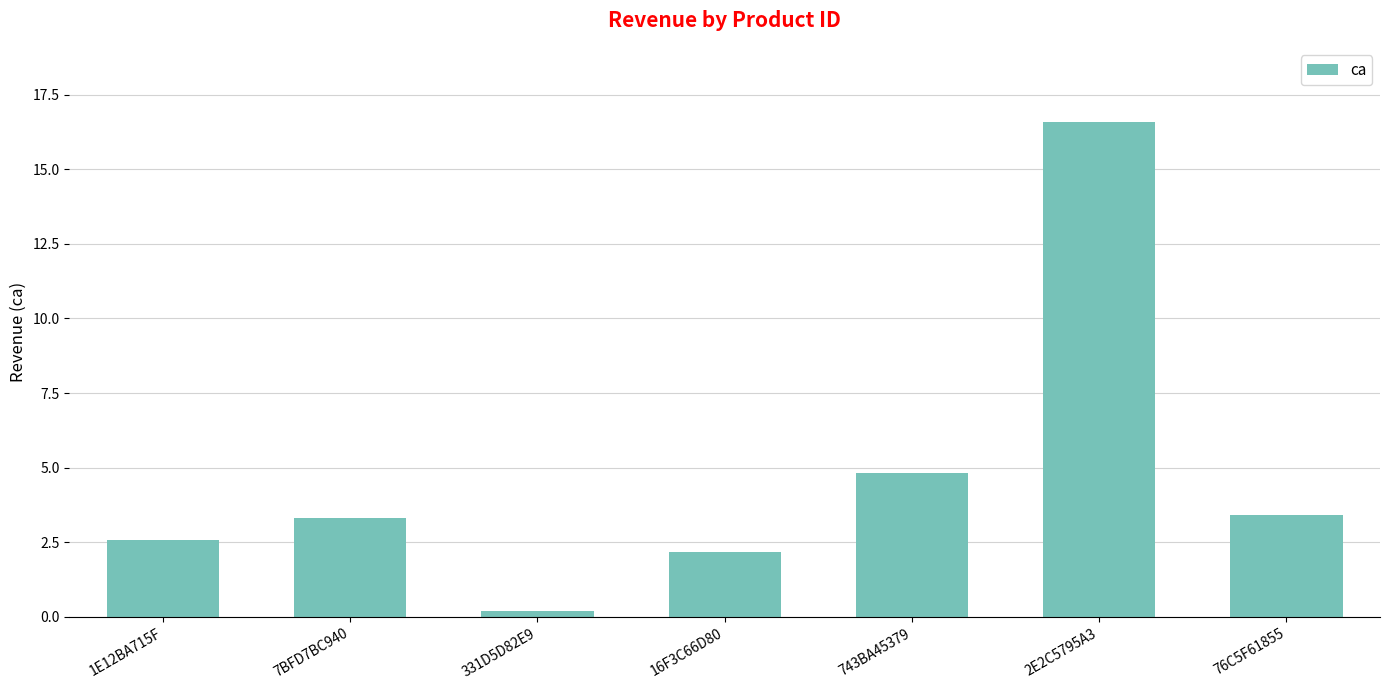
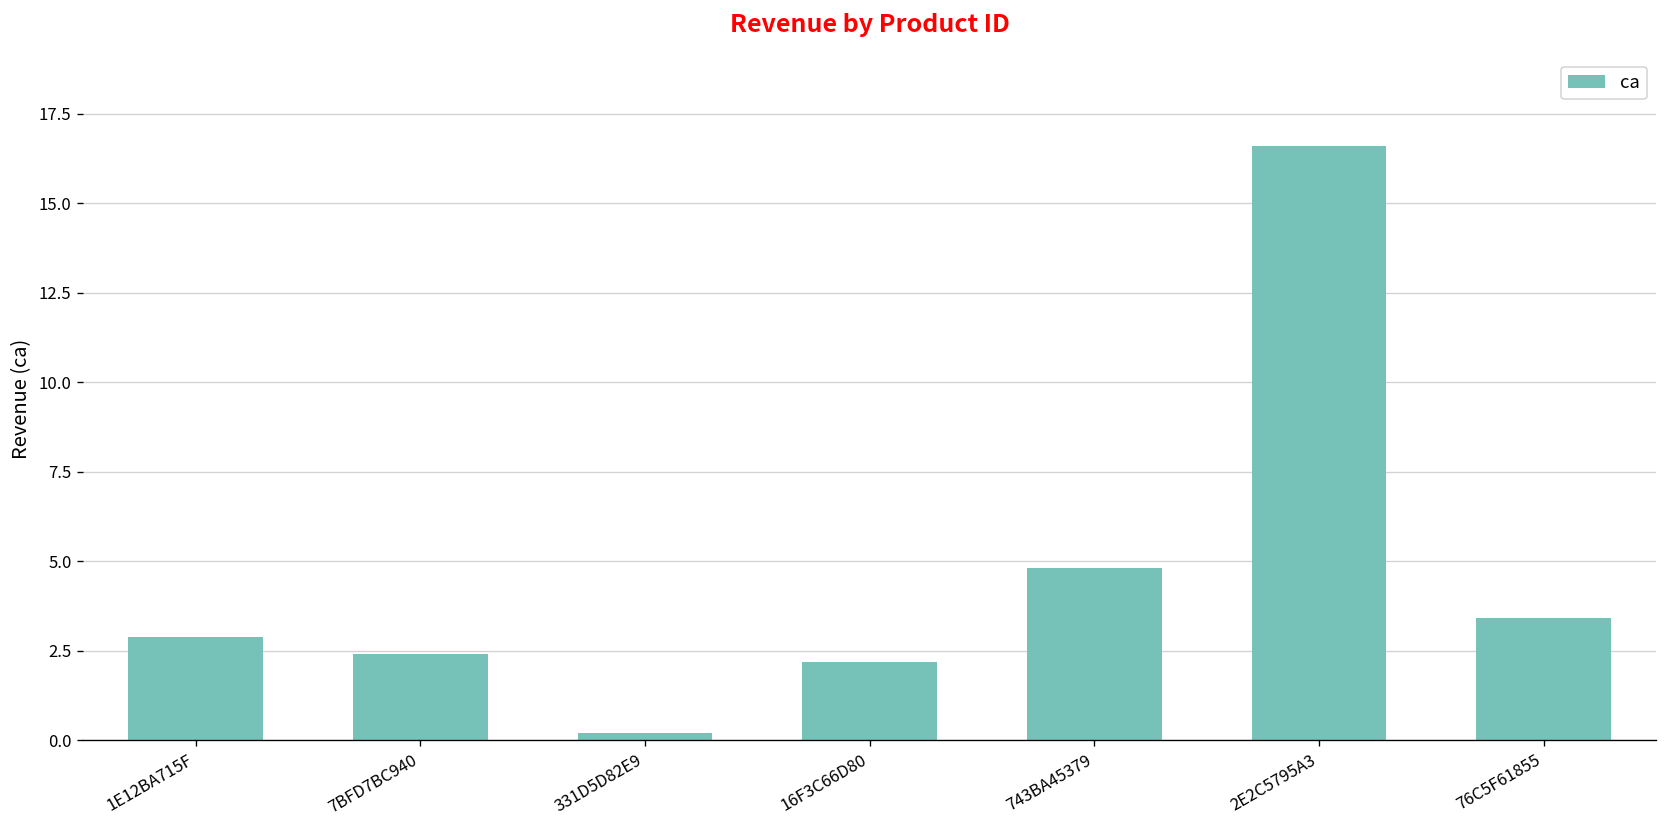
1E12BA715F: 2.6 -> 2.9
7BFD7BC940: 3.3 -> 2.4
